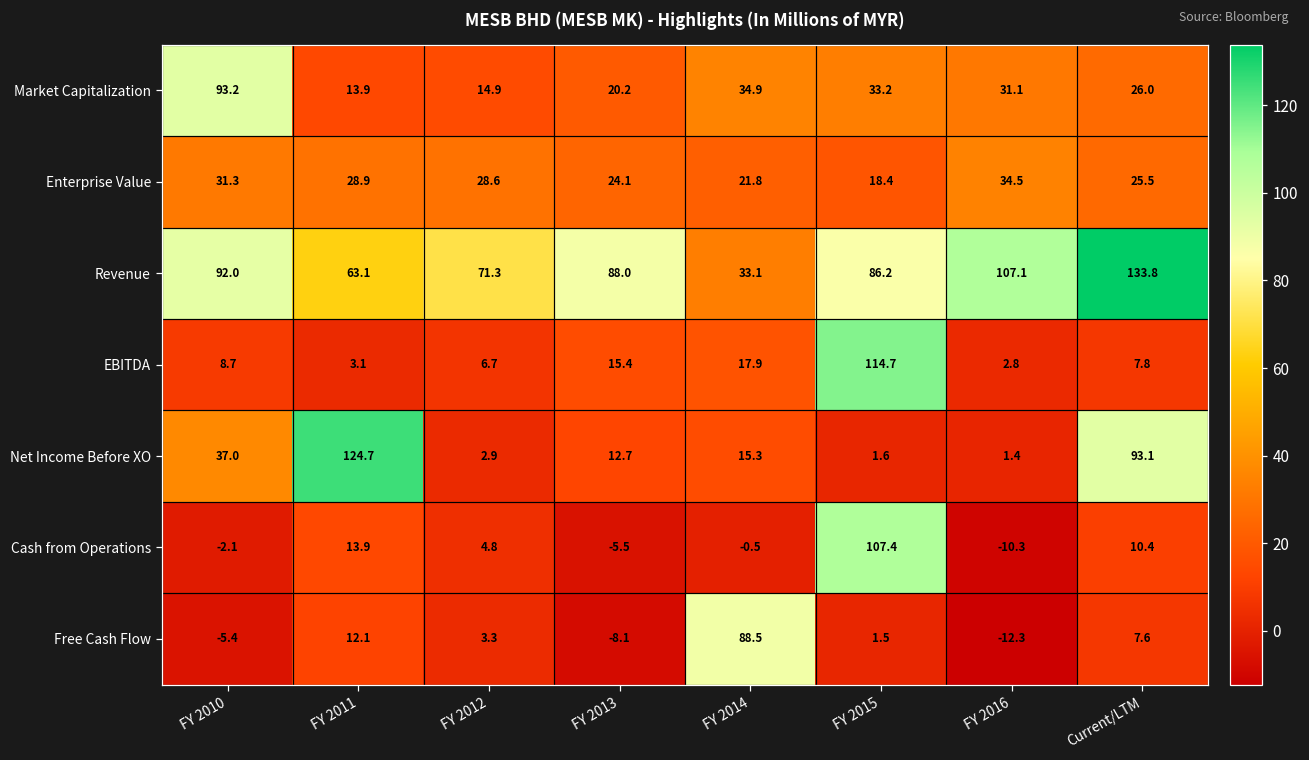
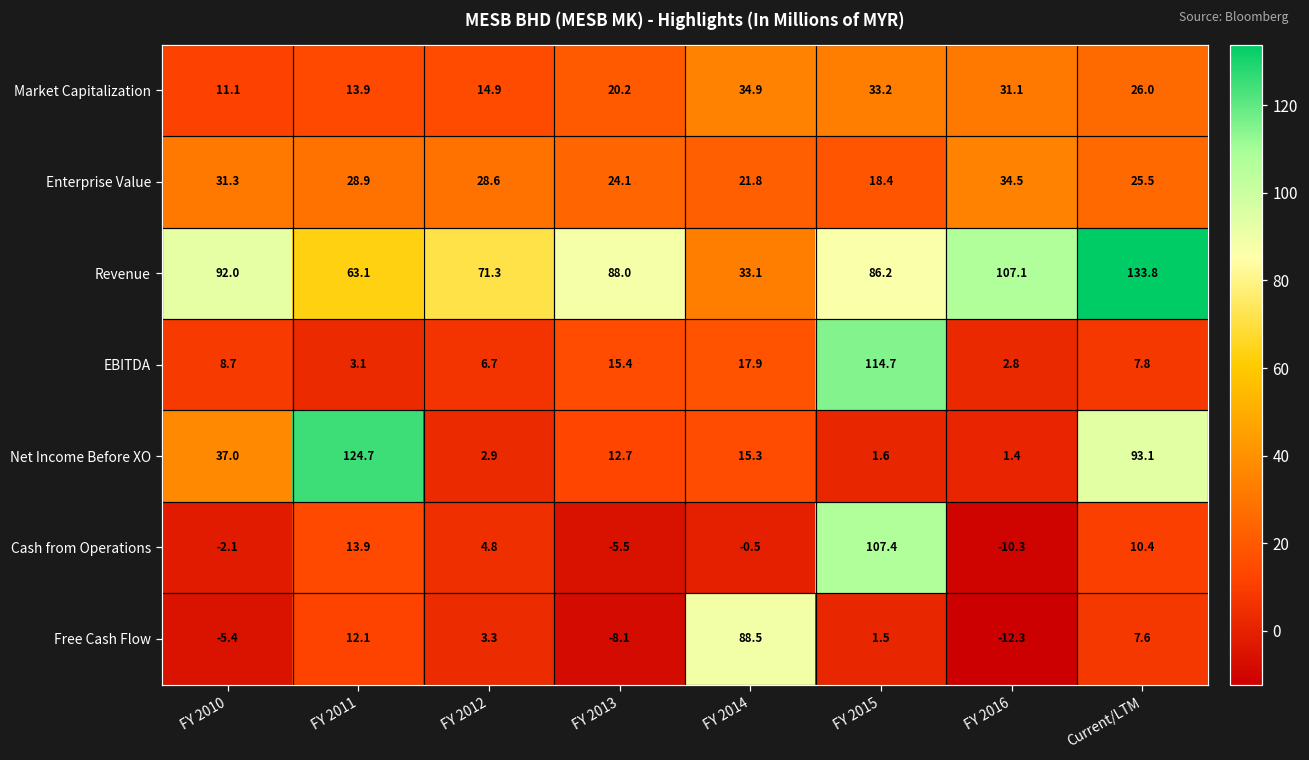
Market Capitalization, FY 2010: 93.2 -> 11.1
